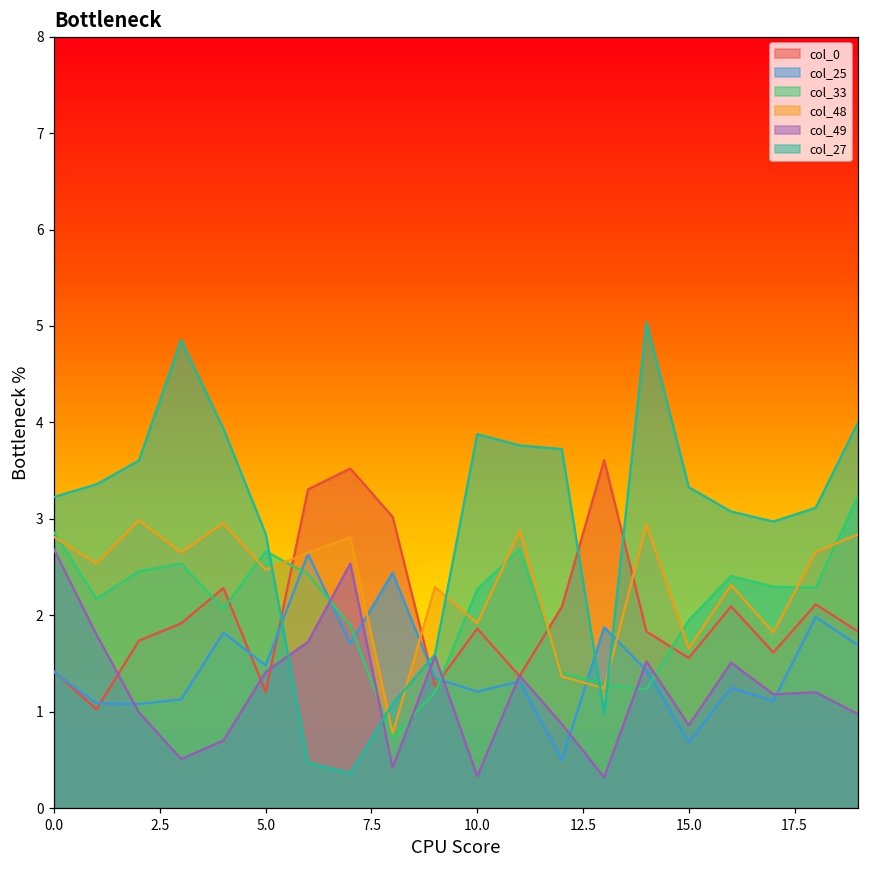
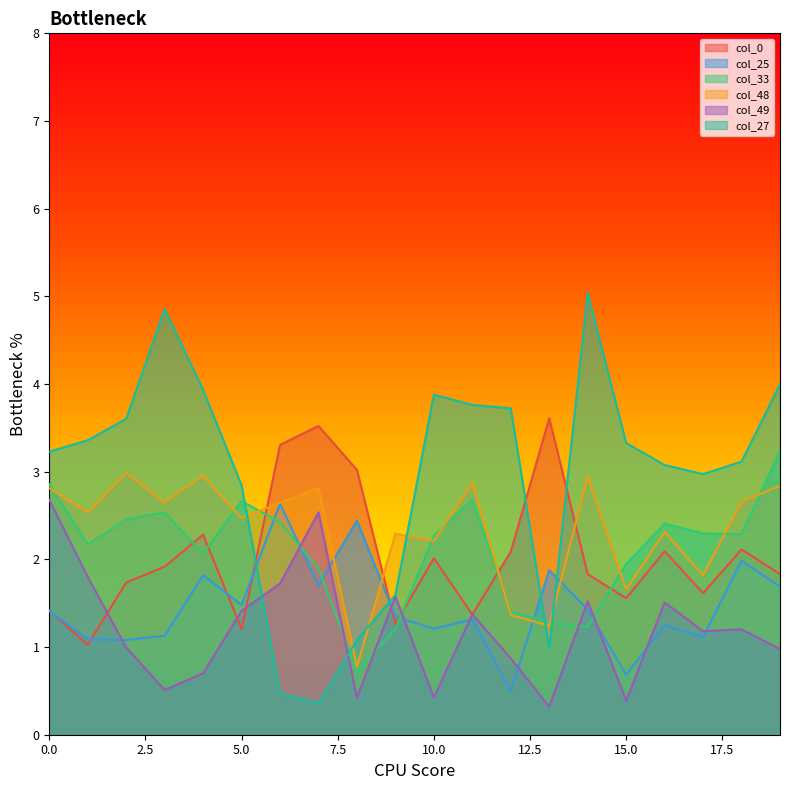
col_0, 10.0: 1.9 -> 2.0
col_48, 10.0: 1.9 -> 2.2
col_49, 10.0: 0.3 -> 0.4
col_49, 15.0: 0.9 -> 0.4
